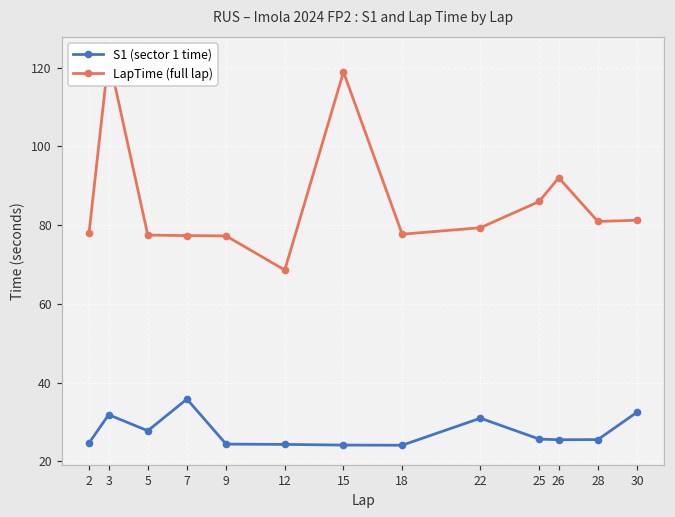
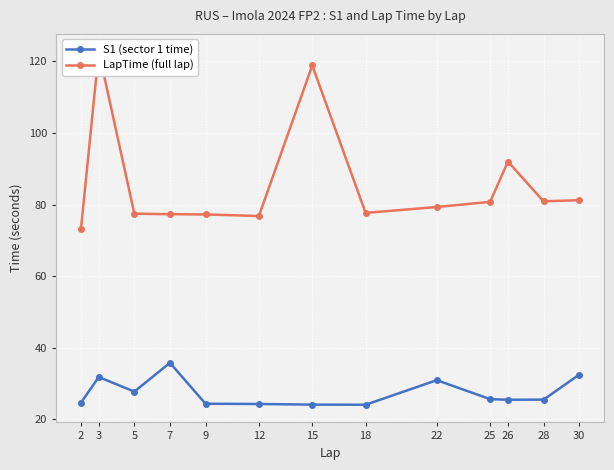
LapTime (full lap), 2: 78 -> 73
LapTime (full lap), 12: 69 -> 77
LapTime (full lap), 25: 86 -> 81
